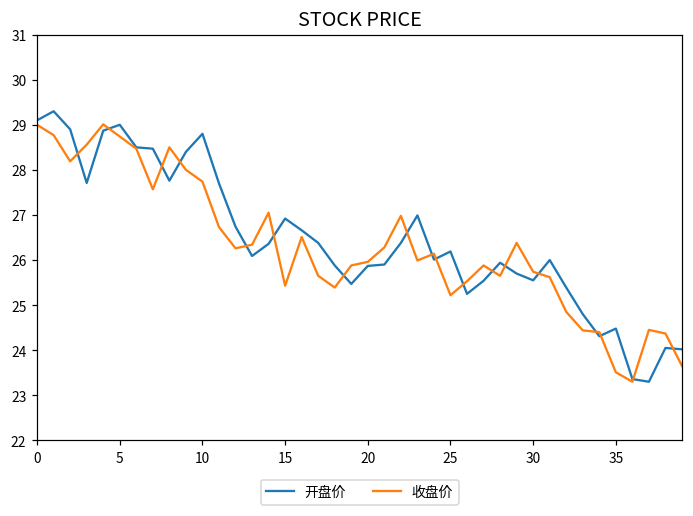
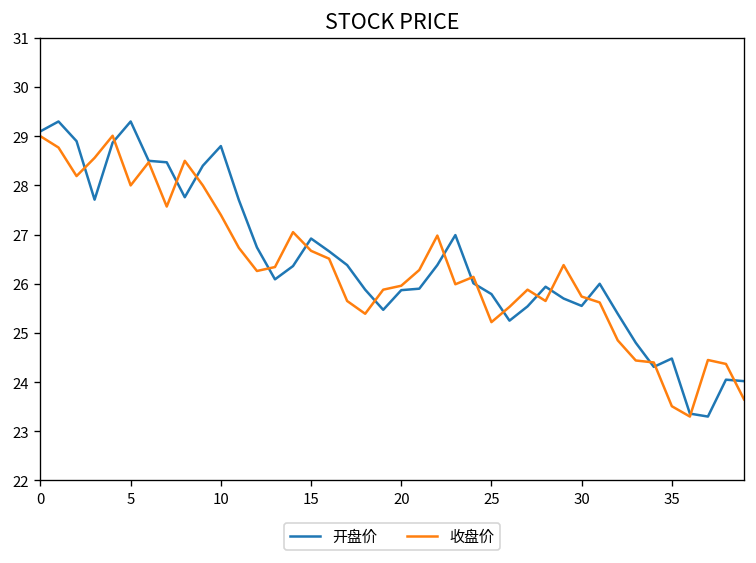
开盘价, 5: 29.0 -> 29.3
收盘价, 5: 28.7 -> 28.0
收盘价, 10: 27.7 -> 27.4
收盘价, 15: 25.4 -> 26.7
开盘价, 25: 26.2 -> 25.8
